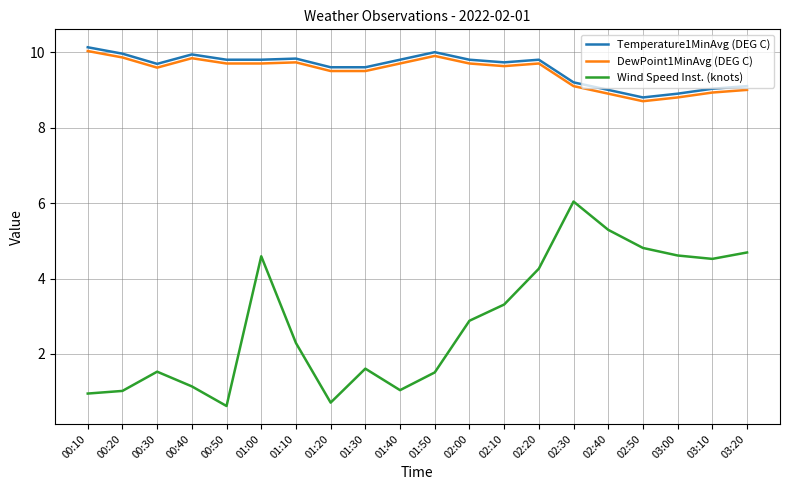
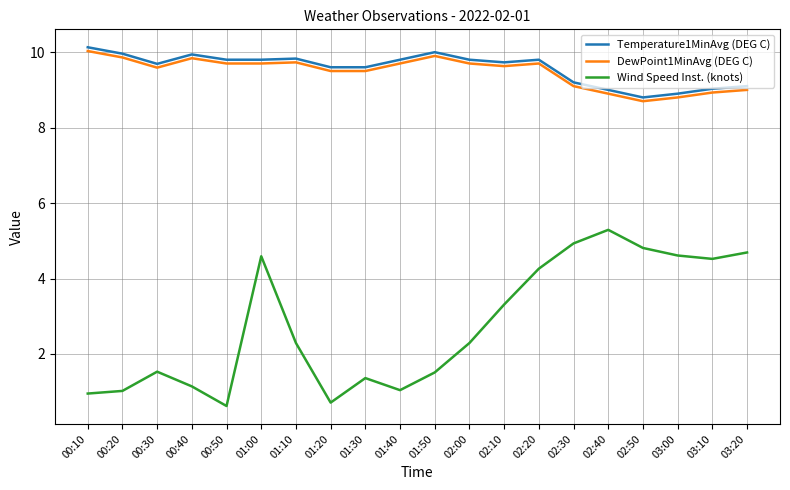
Wind Speed Inst. (knots), 01:30: 1.6 -> 1.4
Wind Speed Inst. (knots), 02:00: 2.9 -> 2.3
Wind Speed Inst. (knots), 02:30: 6.0 -> 4.9
